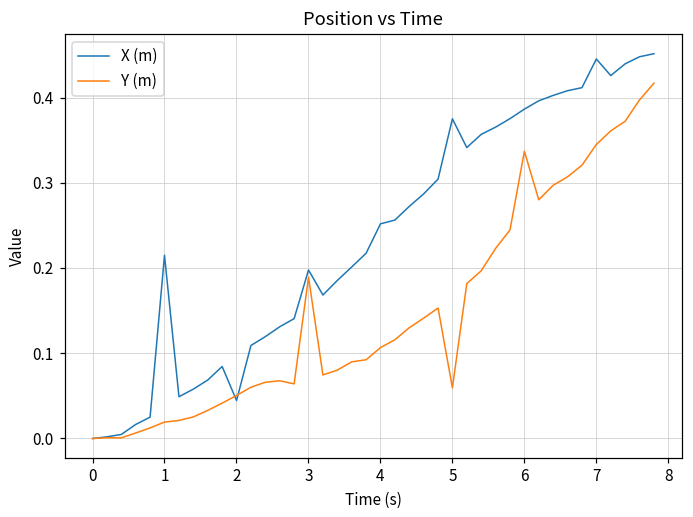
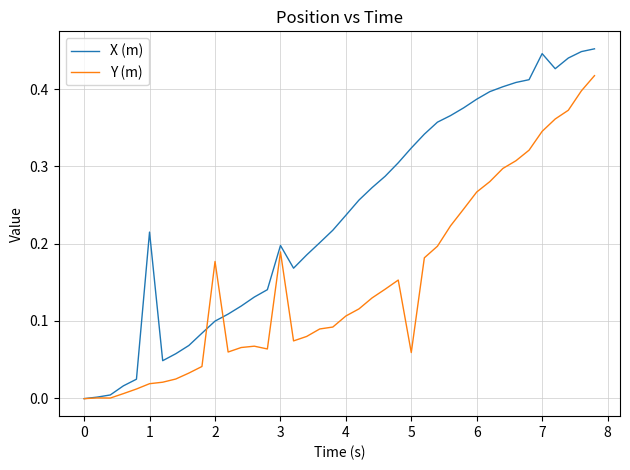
X (m), 2: 0.04 -> 0.10
Y (m), 2: 0.05 -> 0.18
X (m), 4: 0.25 -> 0.24
X (m), 5: 0.38 -> 0.32
Y (m), 6: 0.34 -> 0.27
